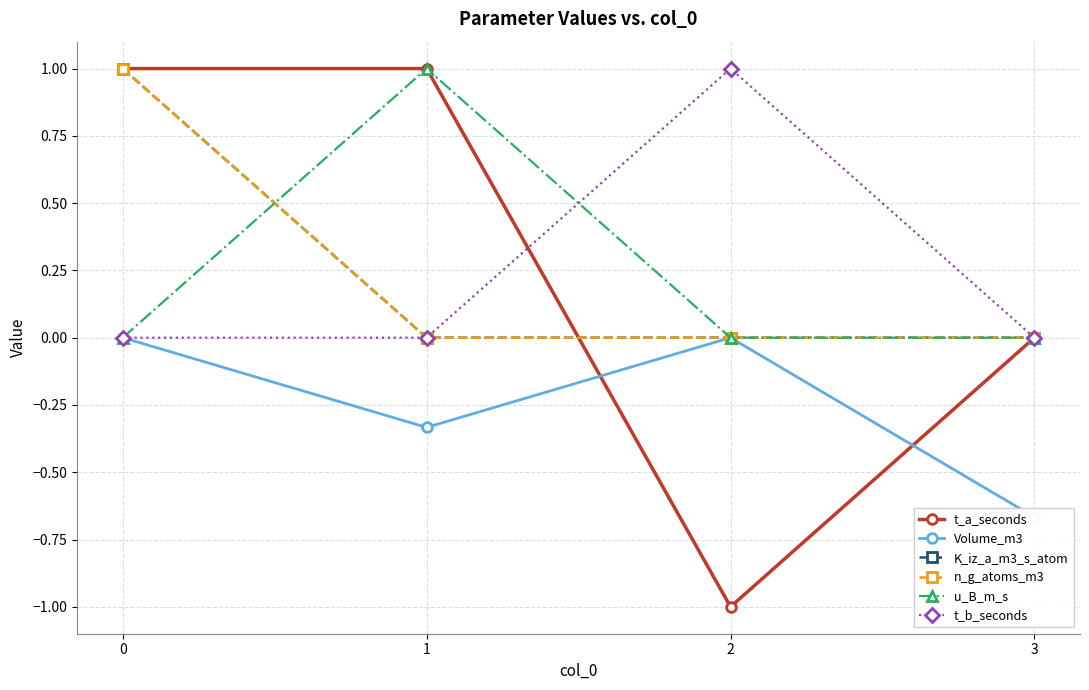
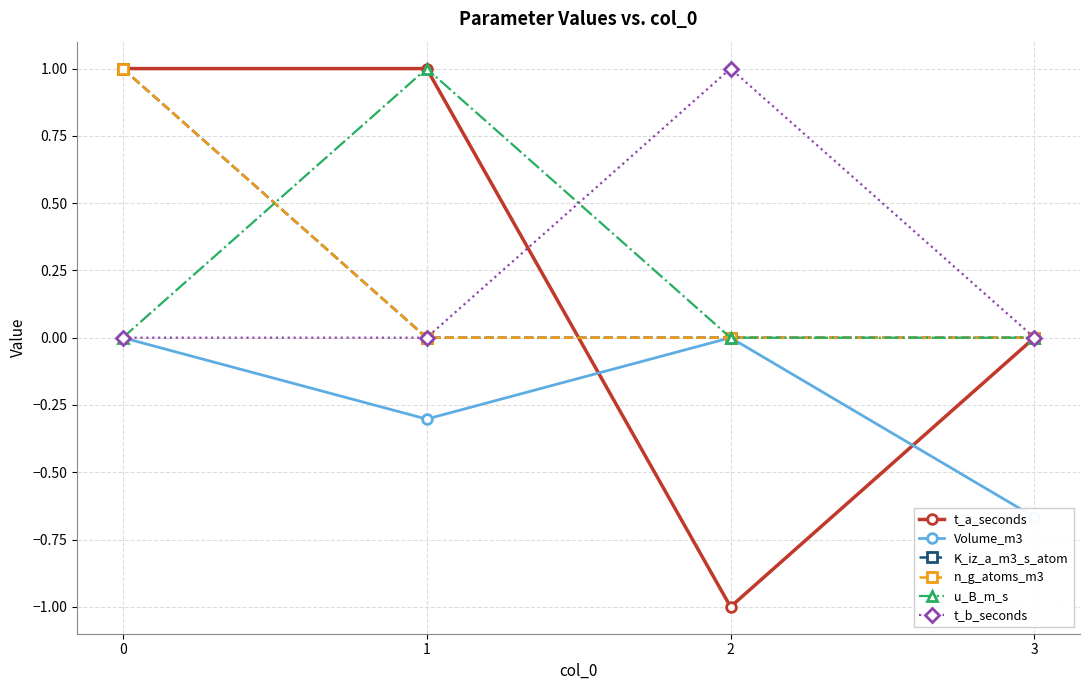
Volume_m3, 1: -0.33 -> -0.30
